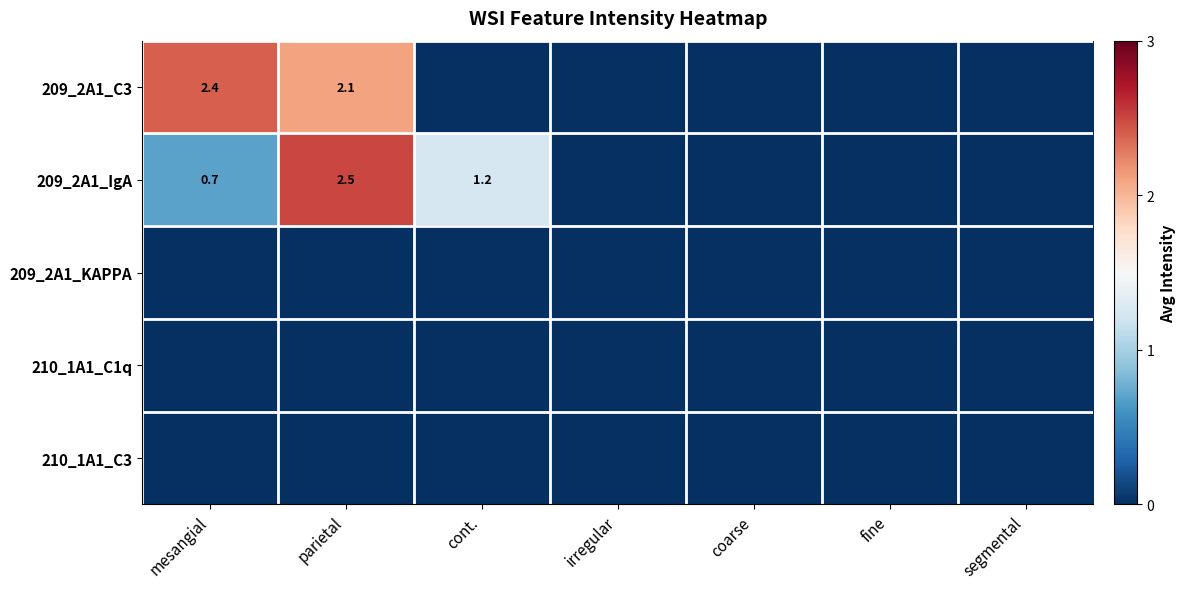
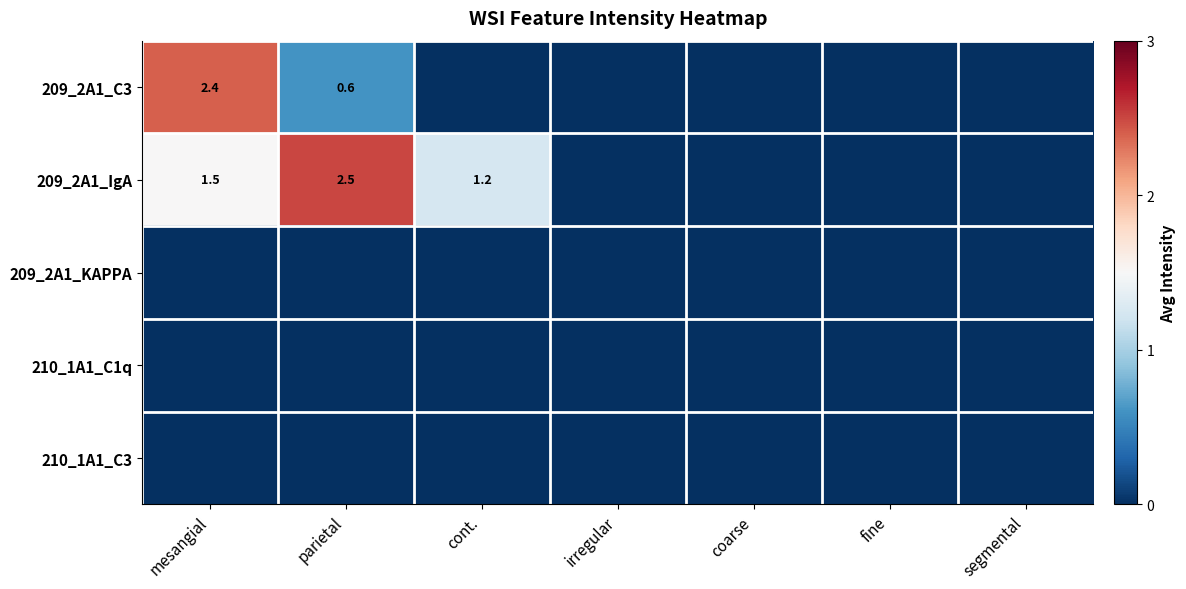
209_2A1_C3, parietal: 2.1 -> 0.6
209_2A1_IgA, mesangial: 0.7 -> 1.5
